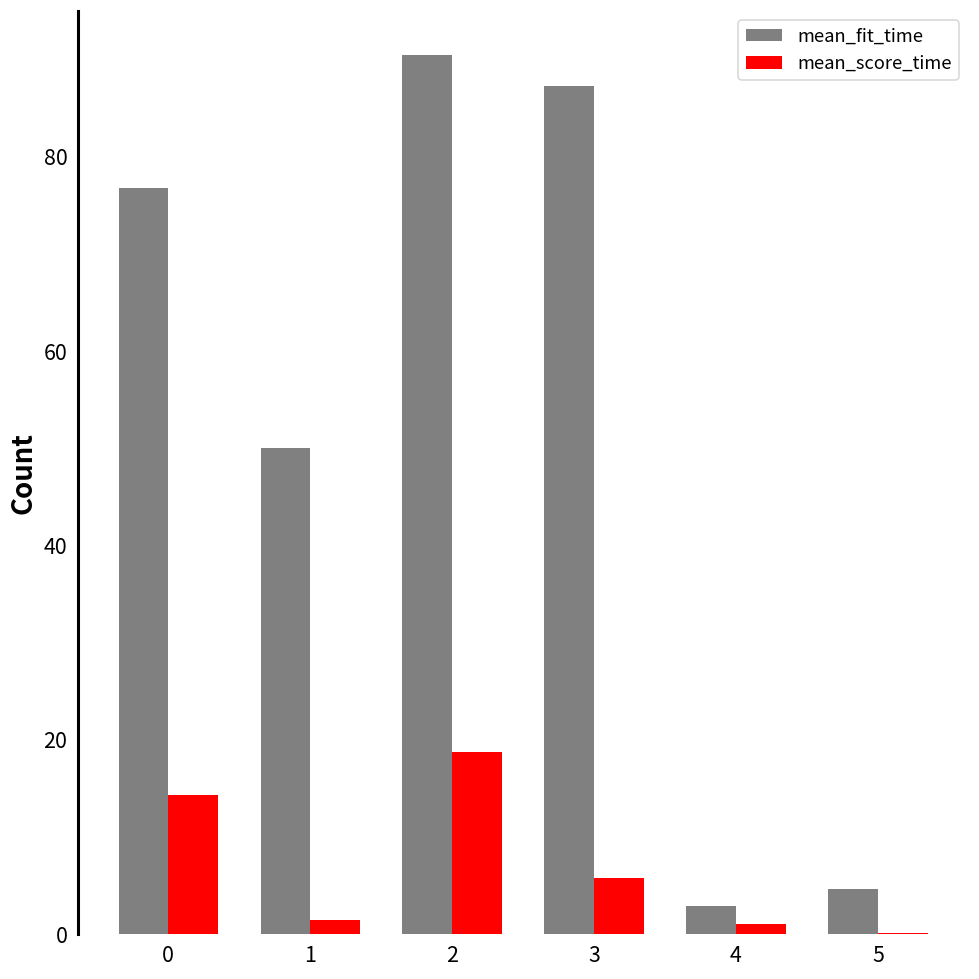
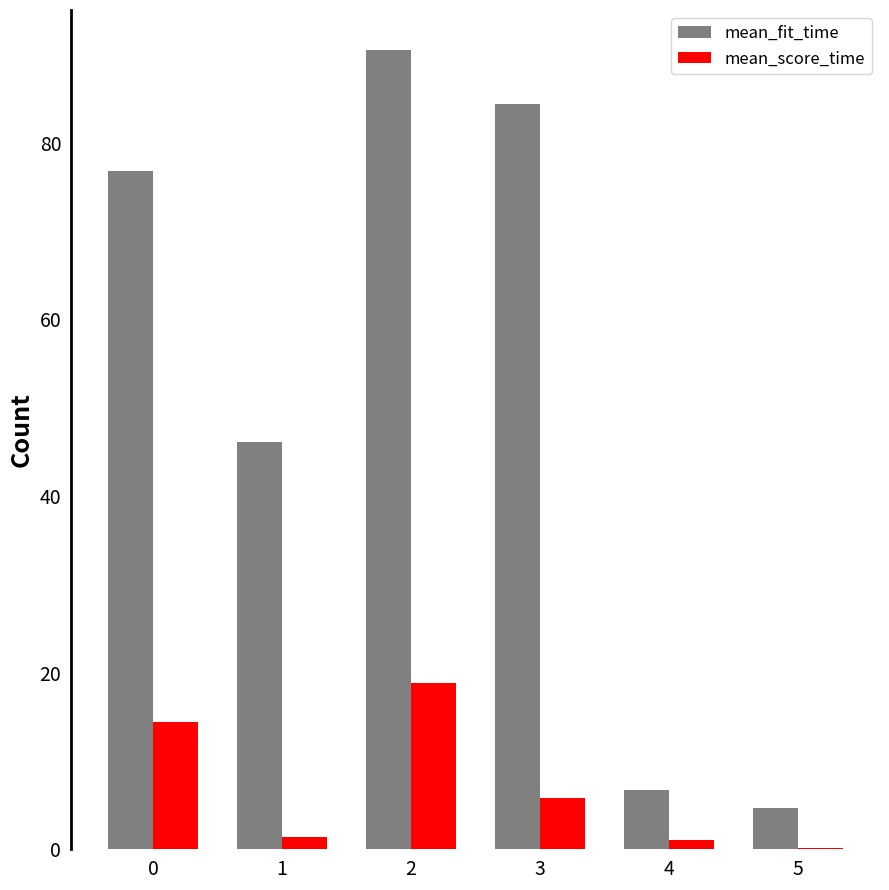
mean_fit_time, 1: 50 -> 46
mean_fit_time, 3: 87 -> 84
mean_fit_time, 4: 3 -> 7
